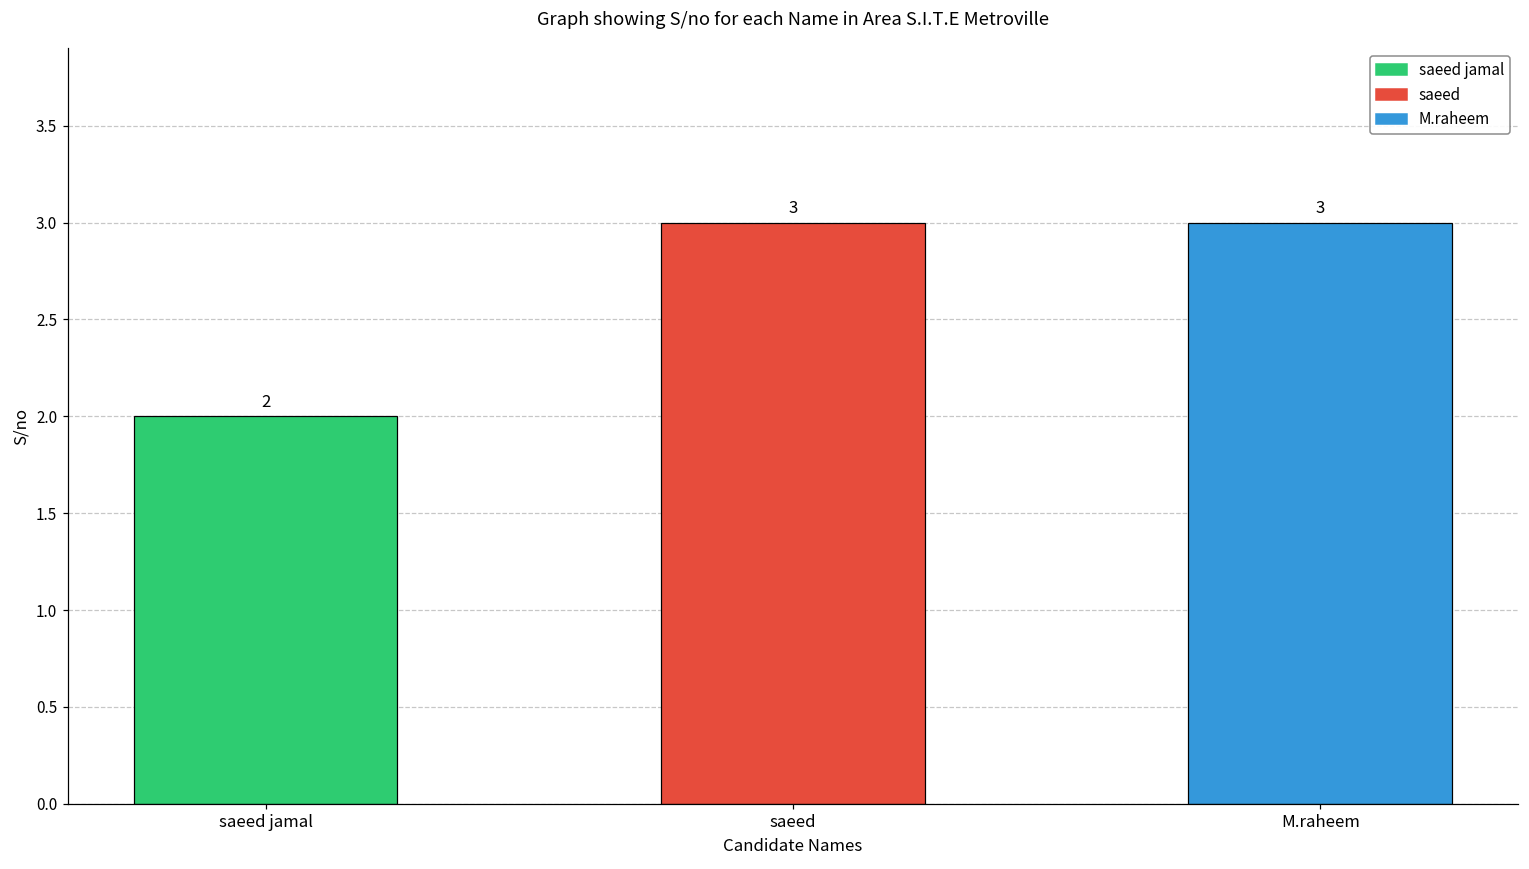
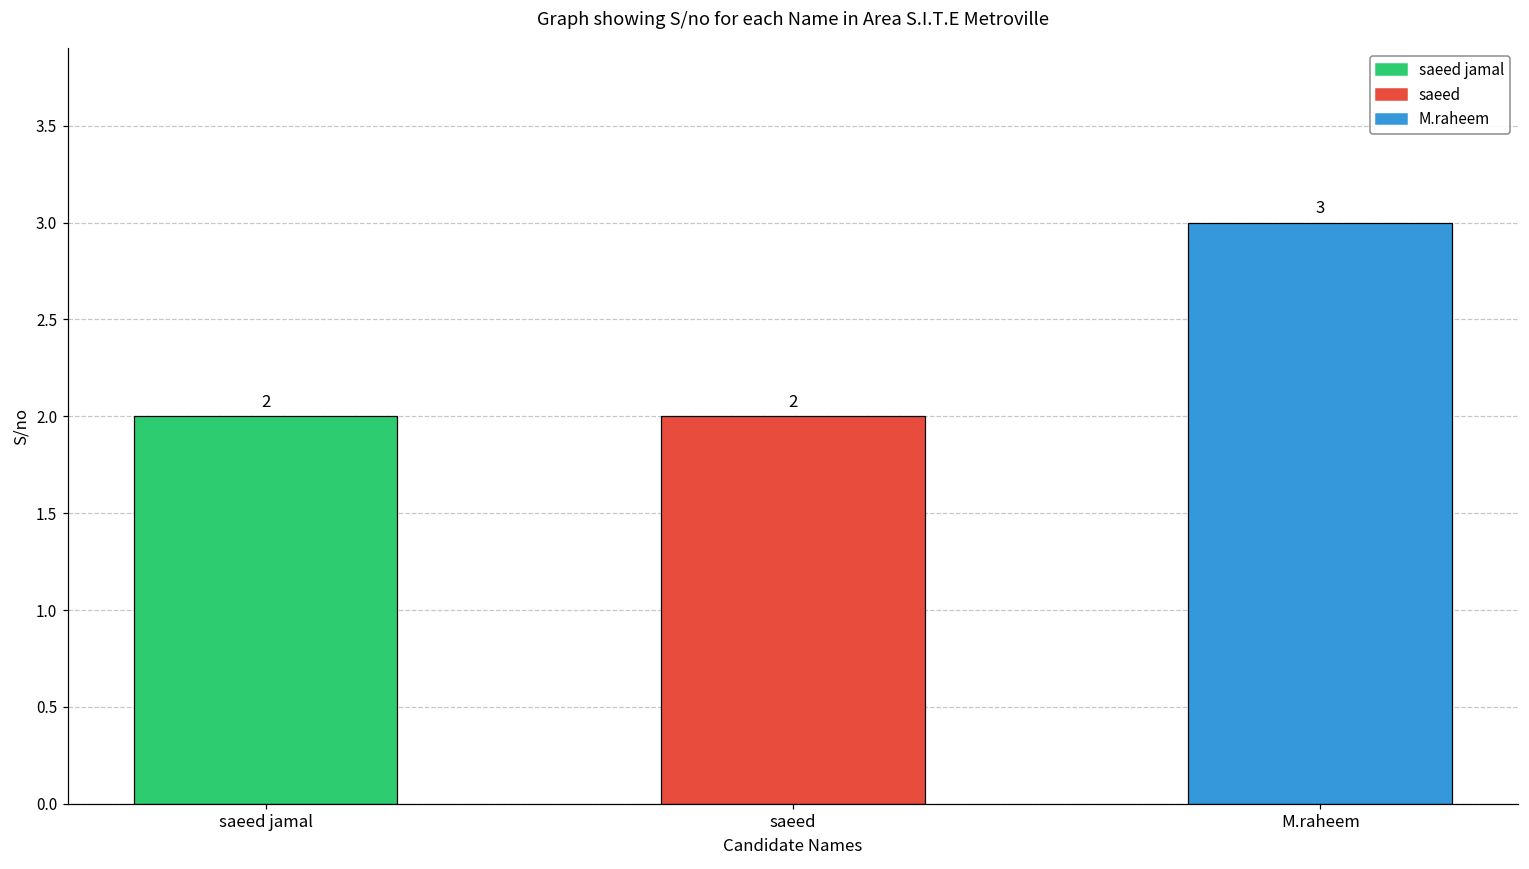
saeed: 3 -> 2
